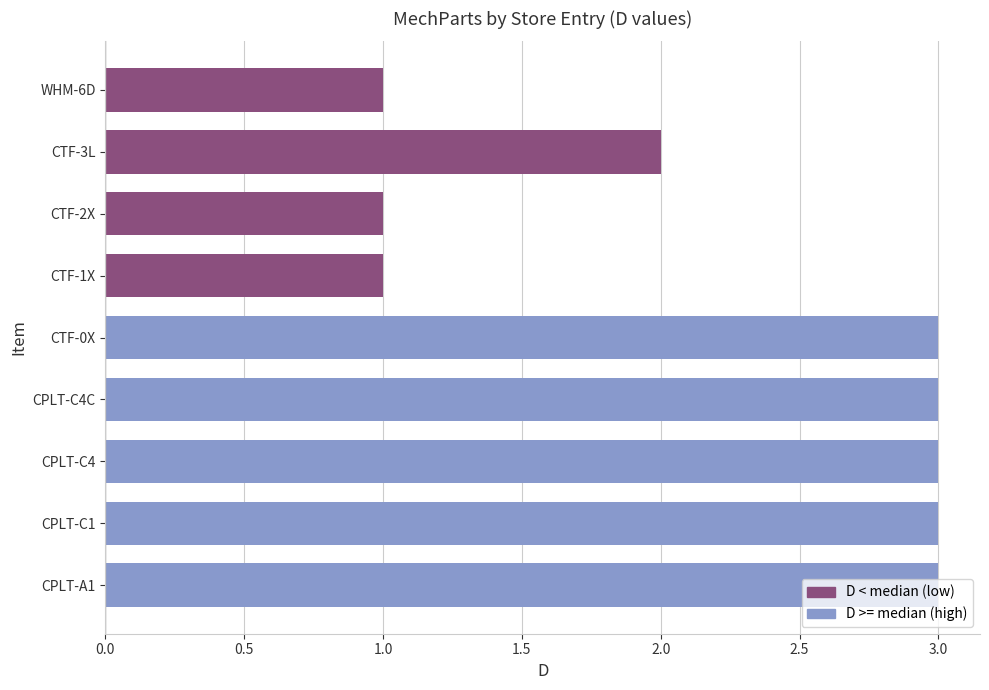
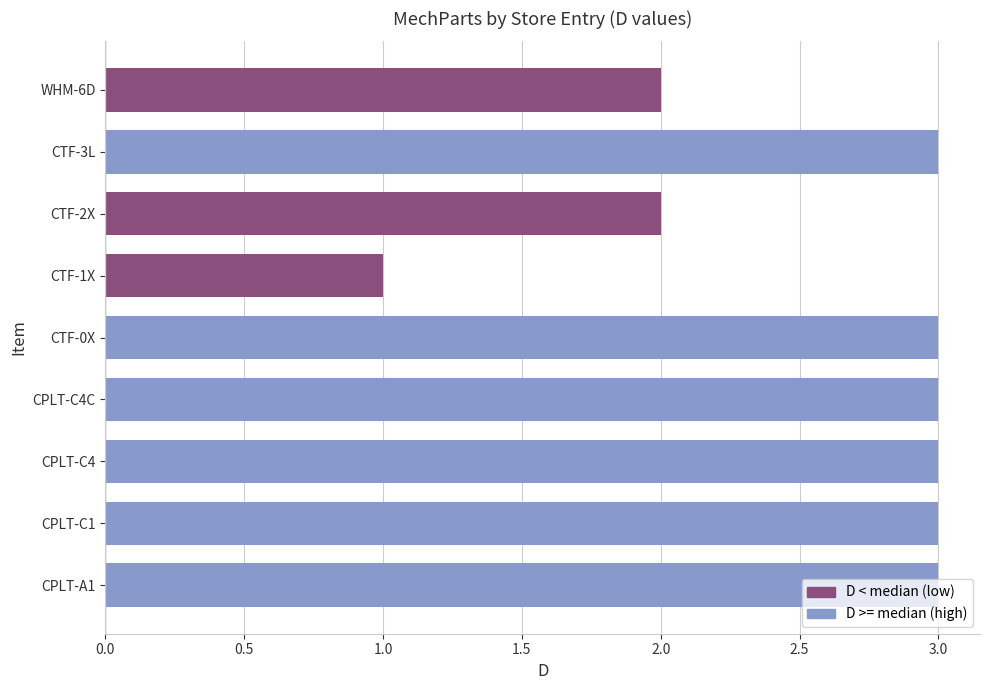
WHM-6D: 1 -> 2
CTF-3L: 2 -> 3
CTF-2X: 1 -> 2
